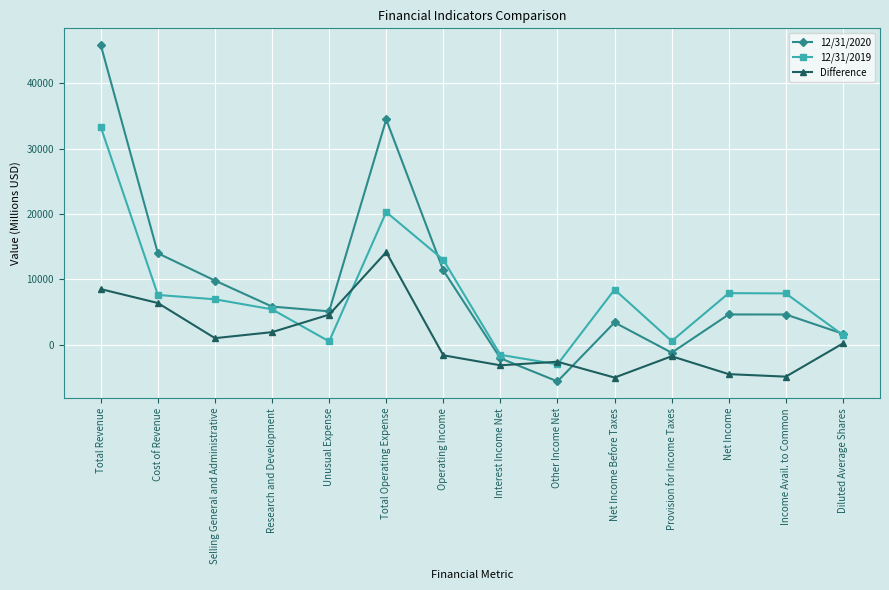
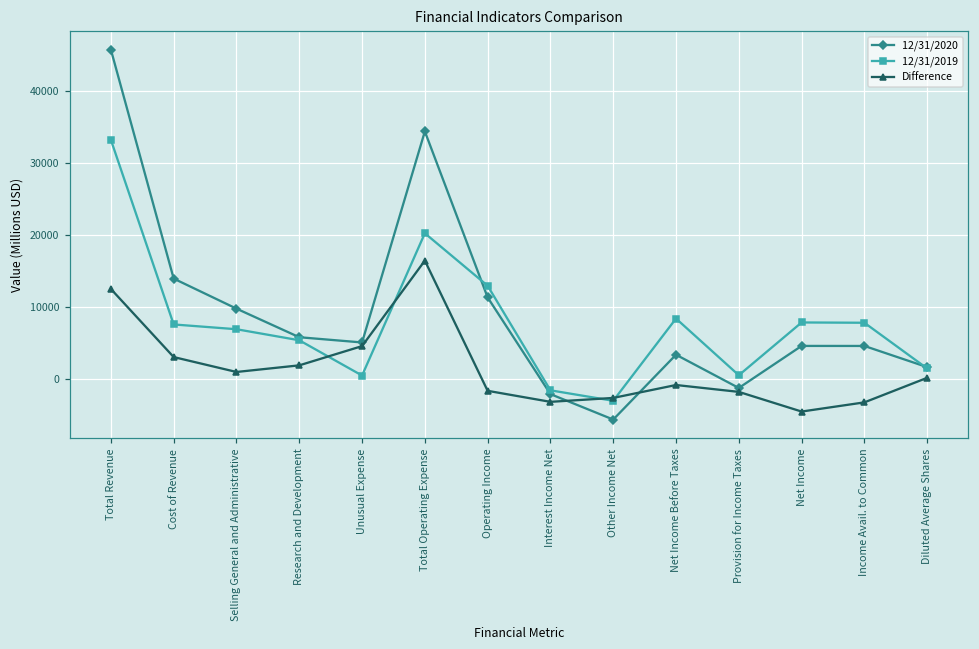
Difference, Total Revenue: 8000 -> 13000
Difference, Cost of Revenue: 6000 -> 3000
Difference, Total Operating Expense: 14000 -> 16000
Difference, Net Income Before Taxes: -5000 -> -1000
Difference, Income Avail. to Common: -5000 -> -3000
